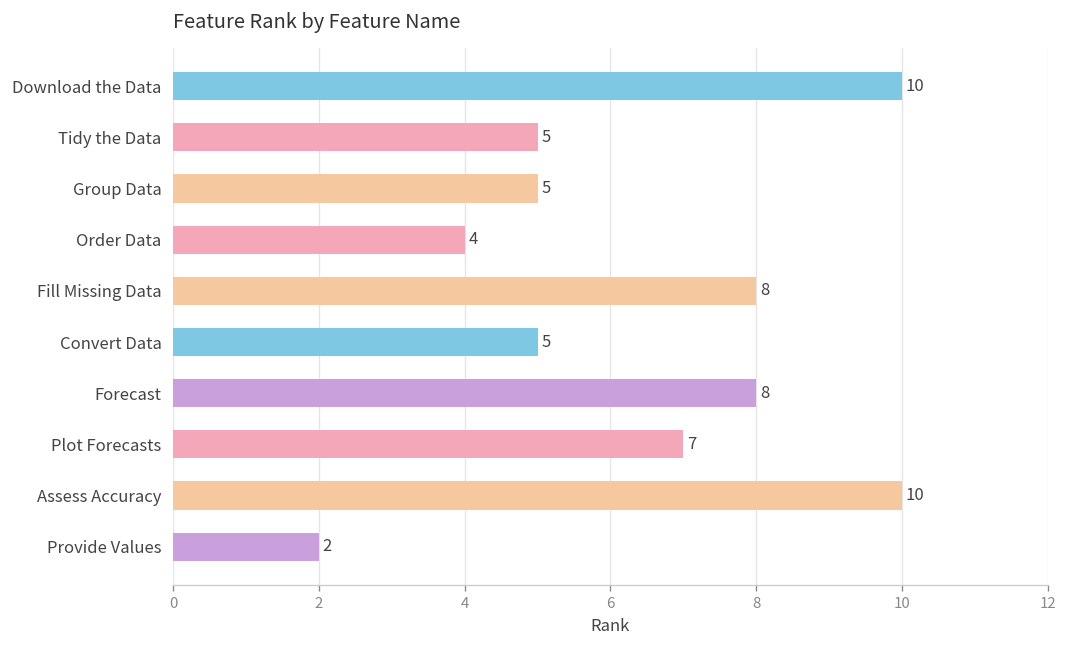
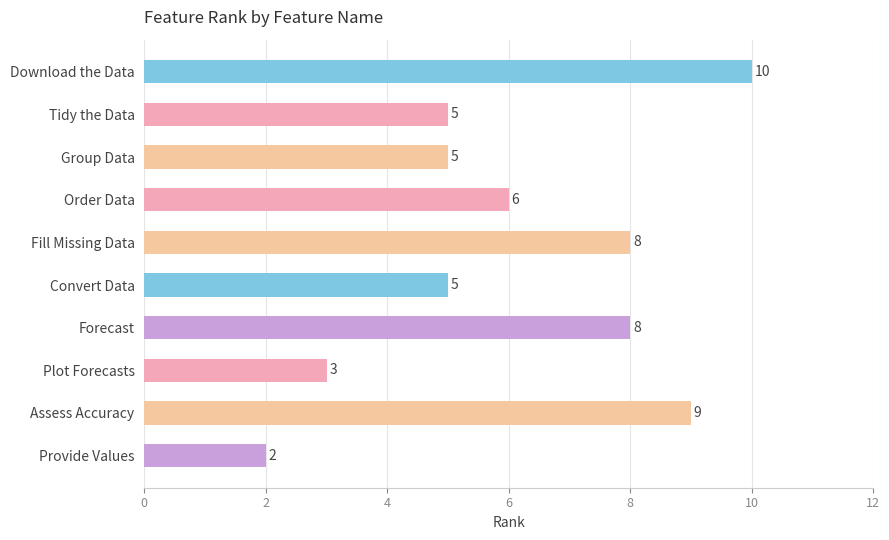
Order Data: 4 -> 6
Plot Forecasts: 7 -> 3
Assess Accuracy: 10 -> 9
